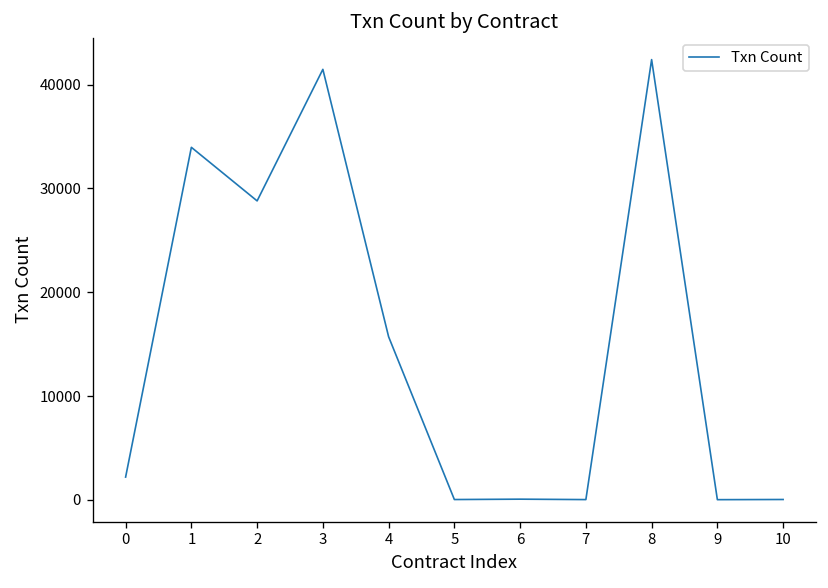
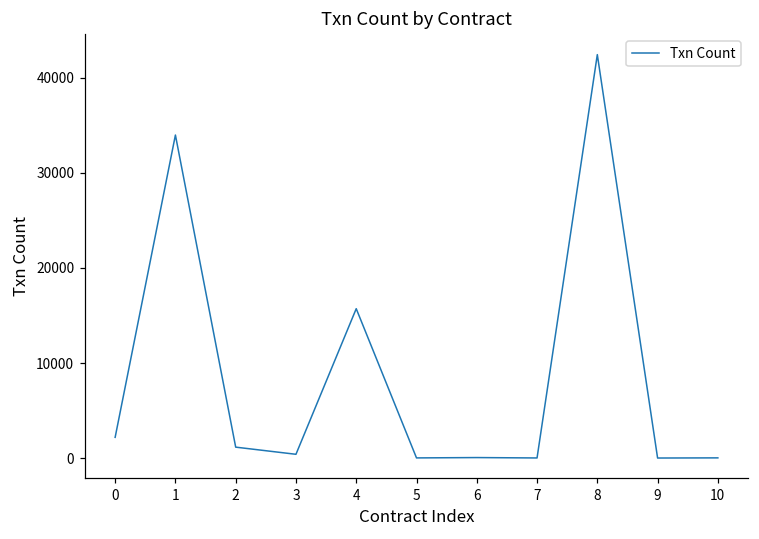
2: 29000 -> 1000
3: 41000 -> 0
